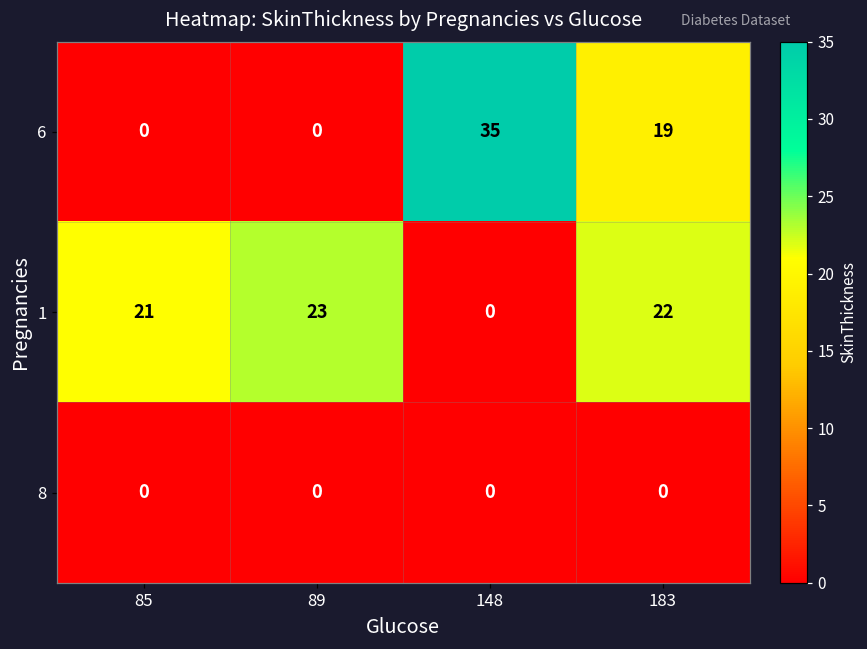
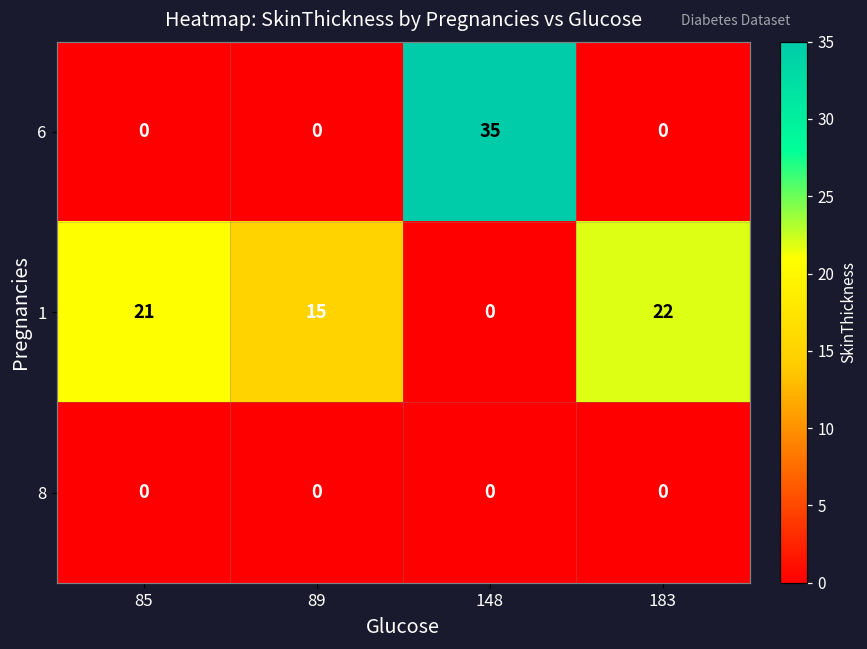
6, 183: 19 -> 0
1, 89: 23 -> 15
